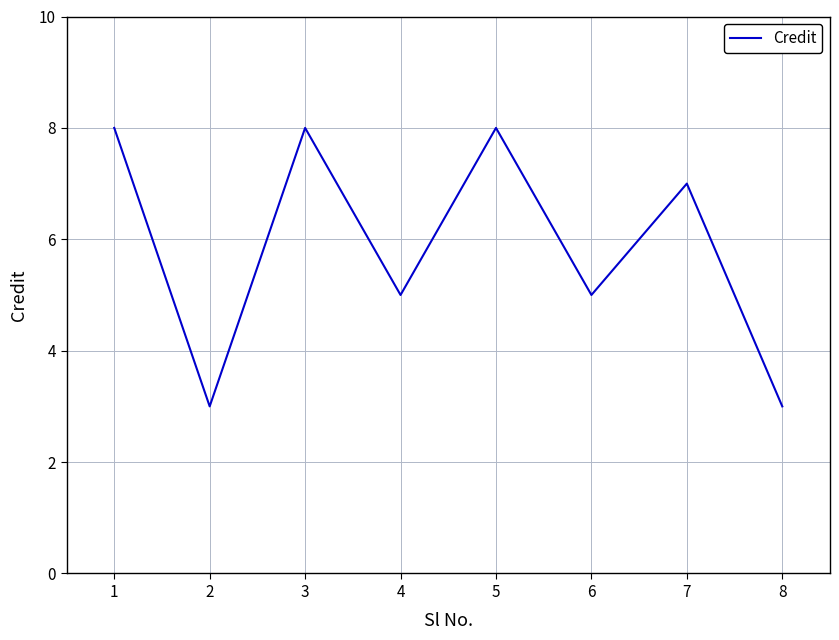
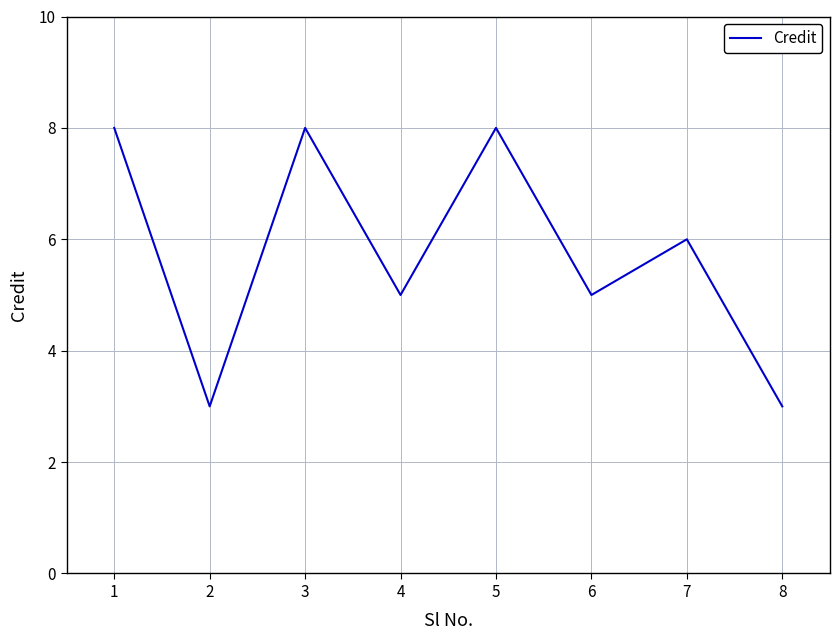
7: 7 -> 6
